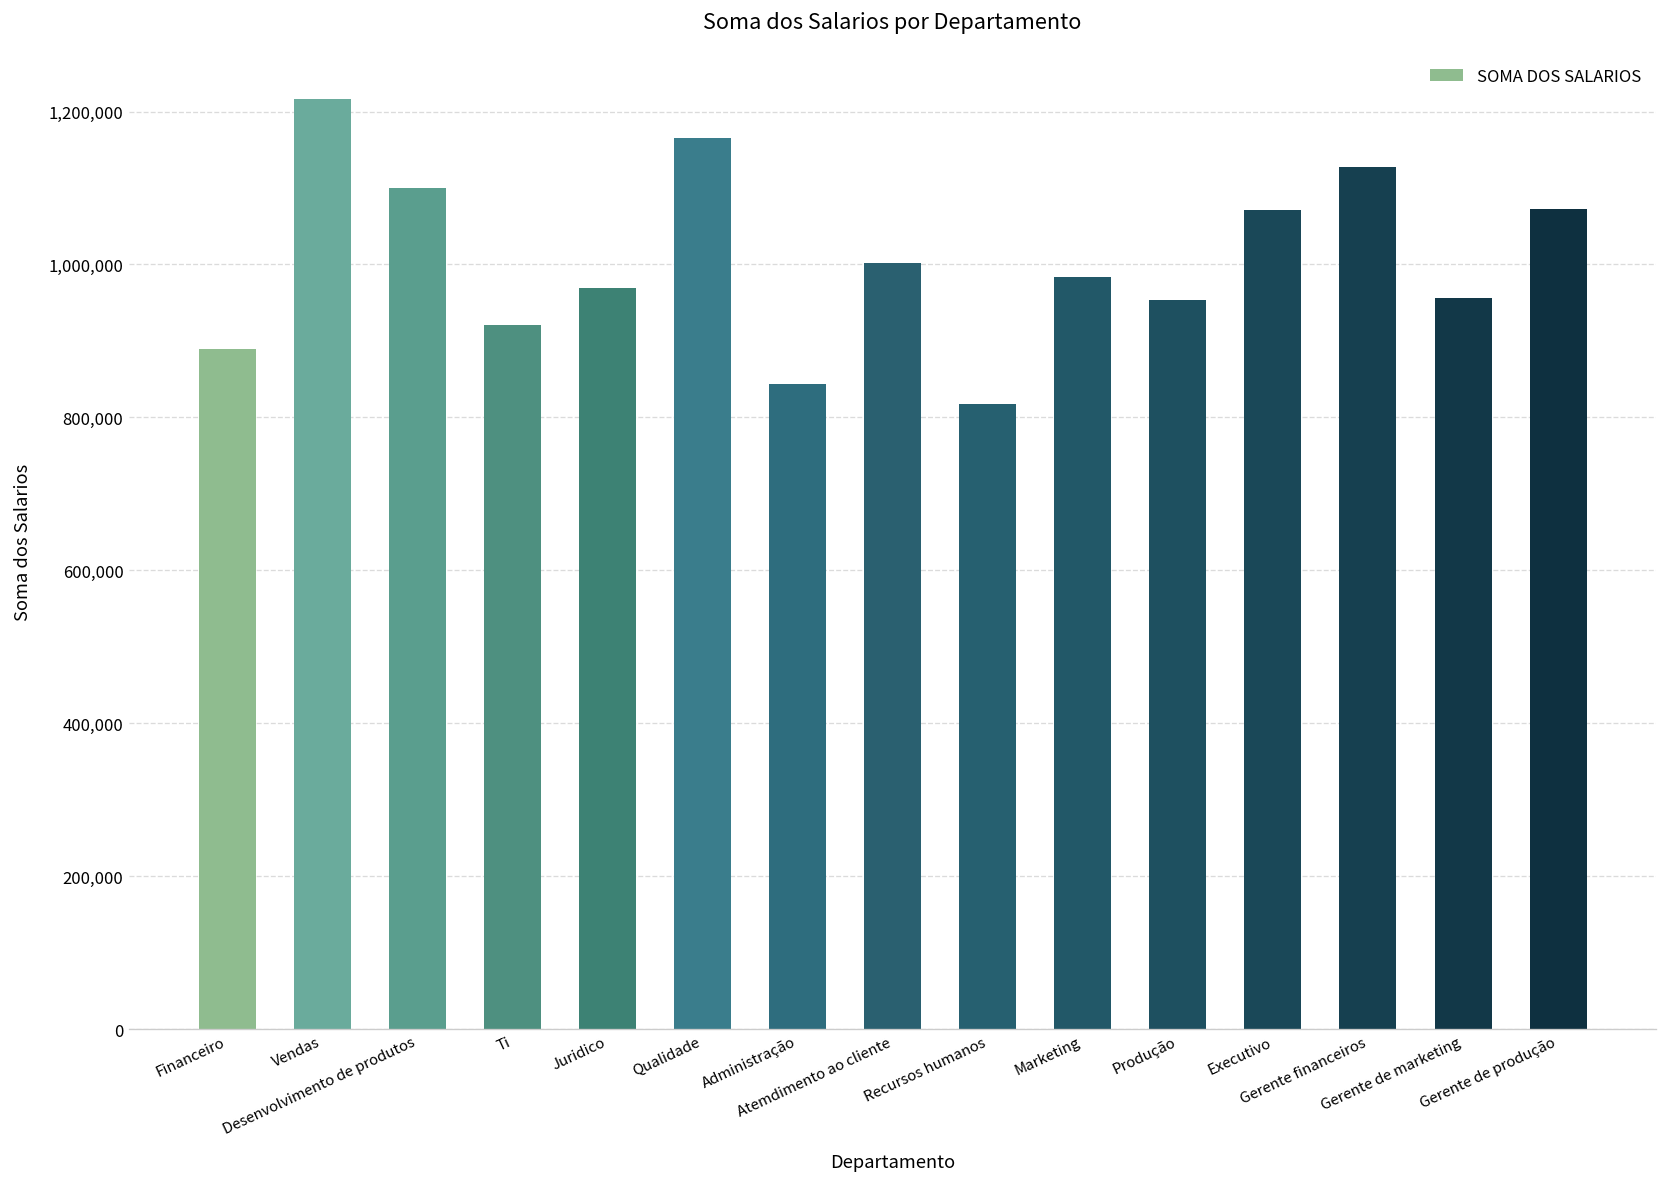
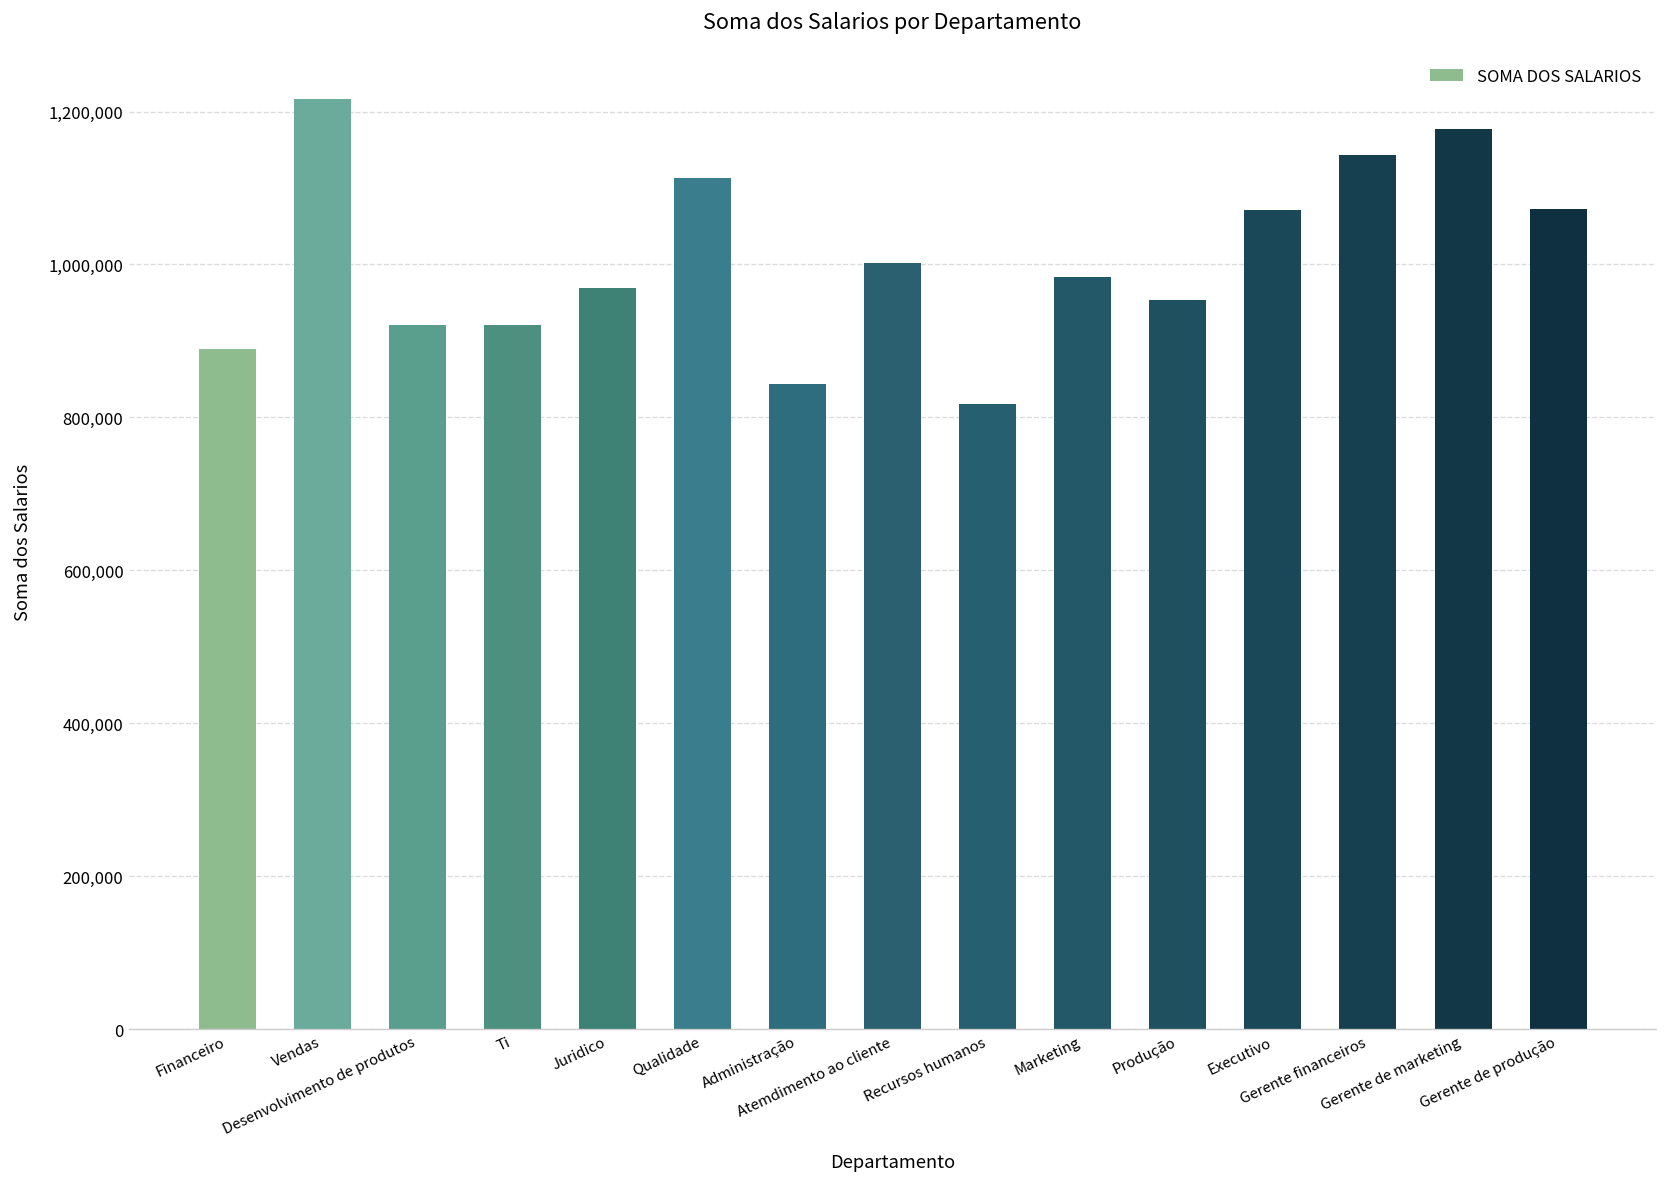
Desenvolvimento de produtos: 1,100,000 -> 920,000
Qualidade: 1,170,000 -> 1,110,000
Gerente financeiros: 1,130,000 -> 1,140,000
Gerente de marketing: 960,000 -> 1,180,000
